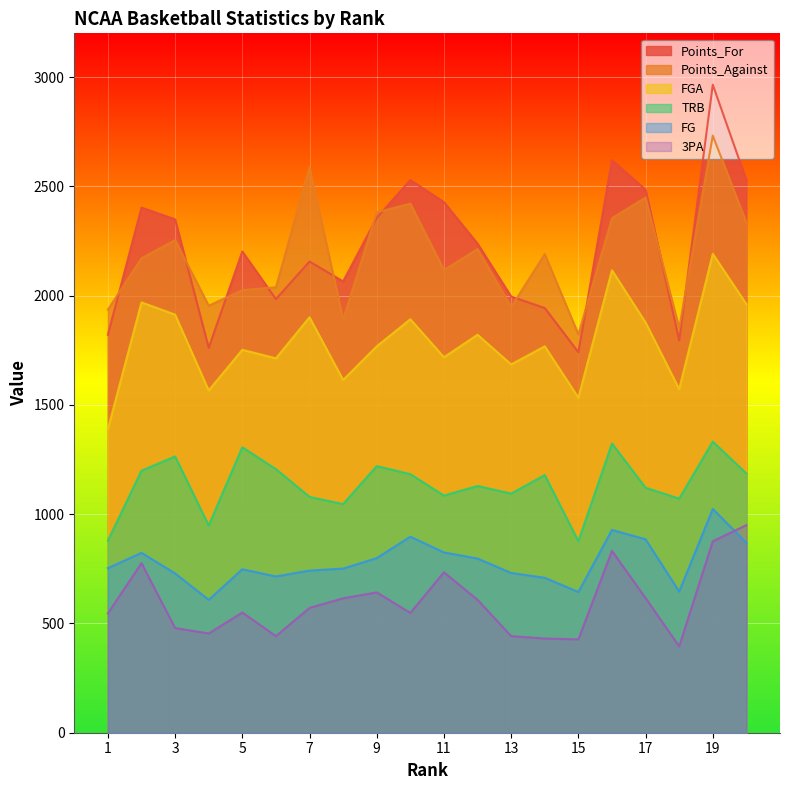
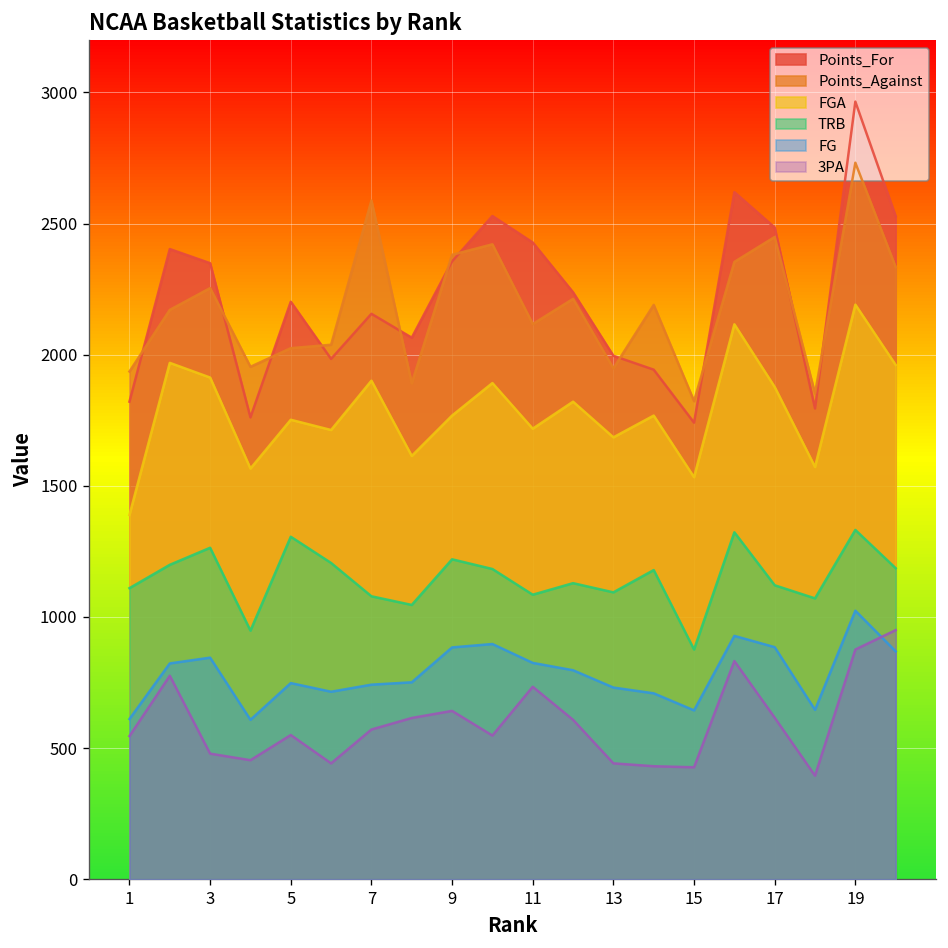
TRB, 1: 880 -> 1110
FG, 1: 750 -> 610
FG, 3: 730 -> 850
FG, 9: 800 -> 880
